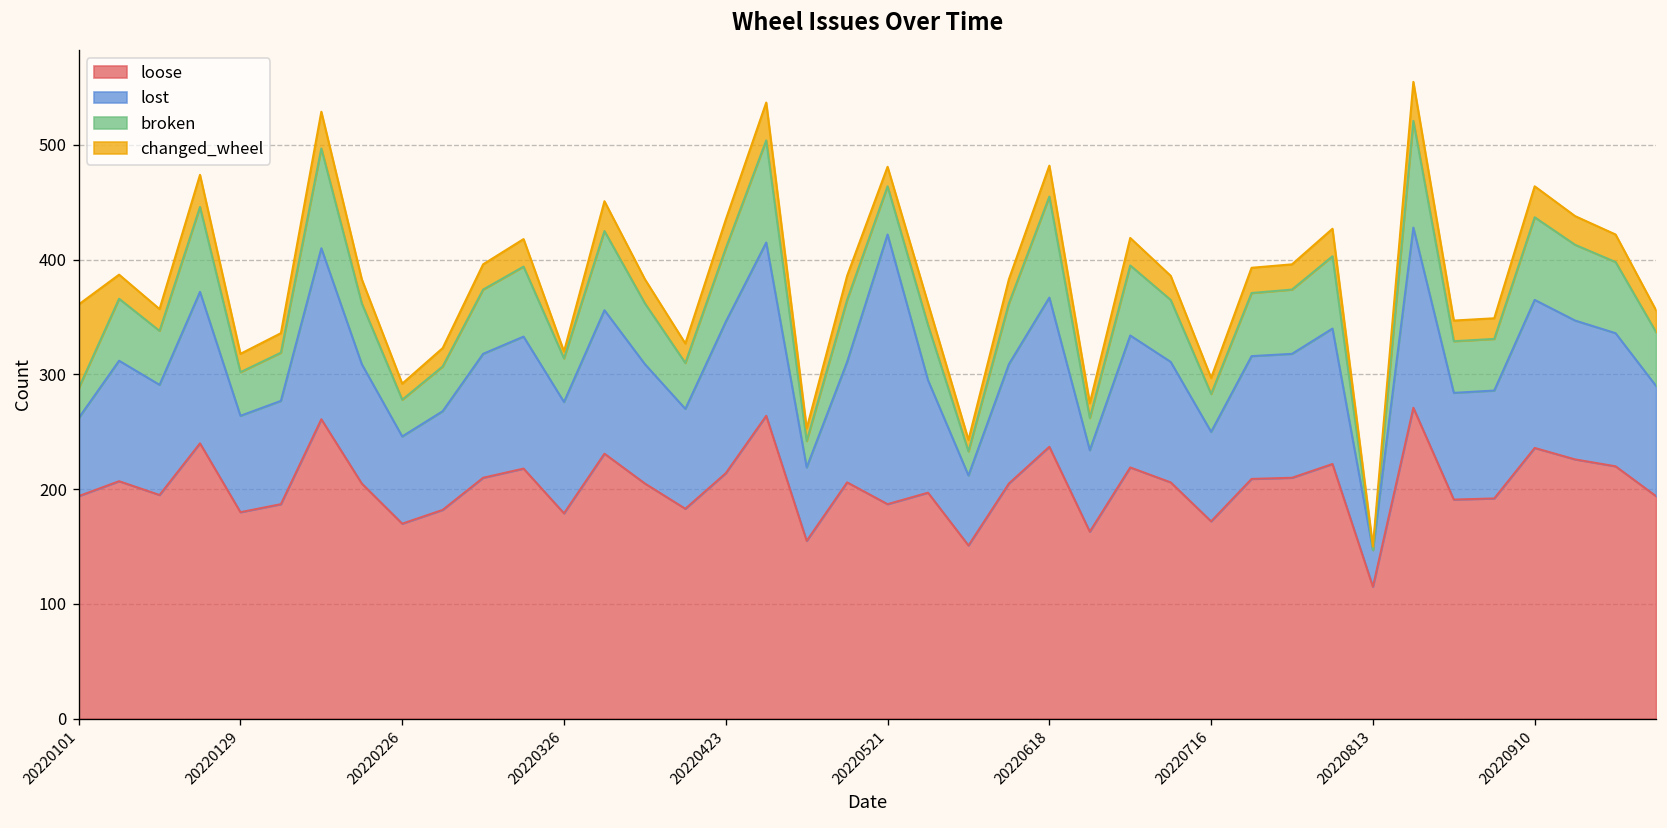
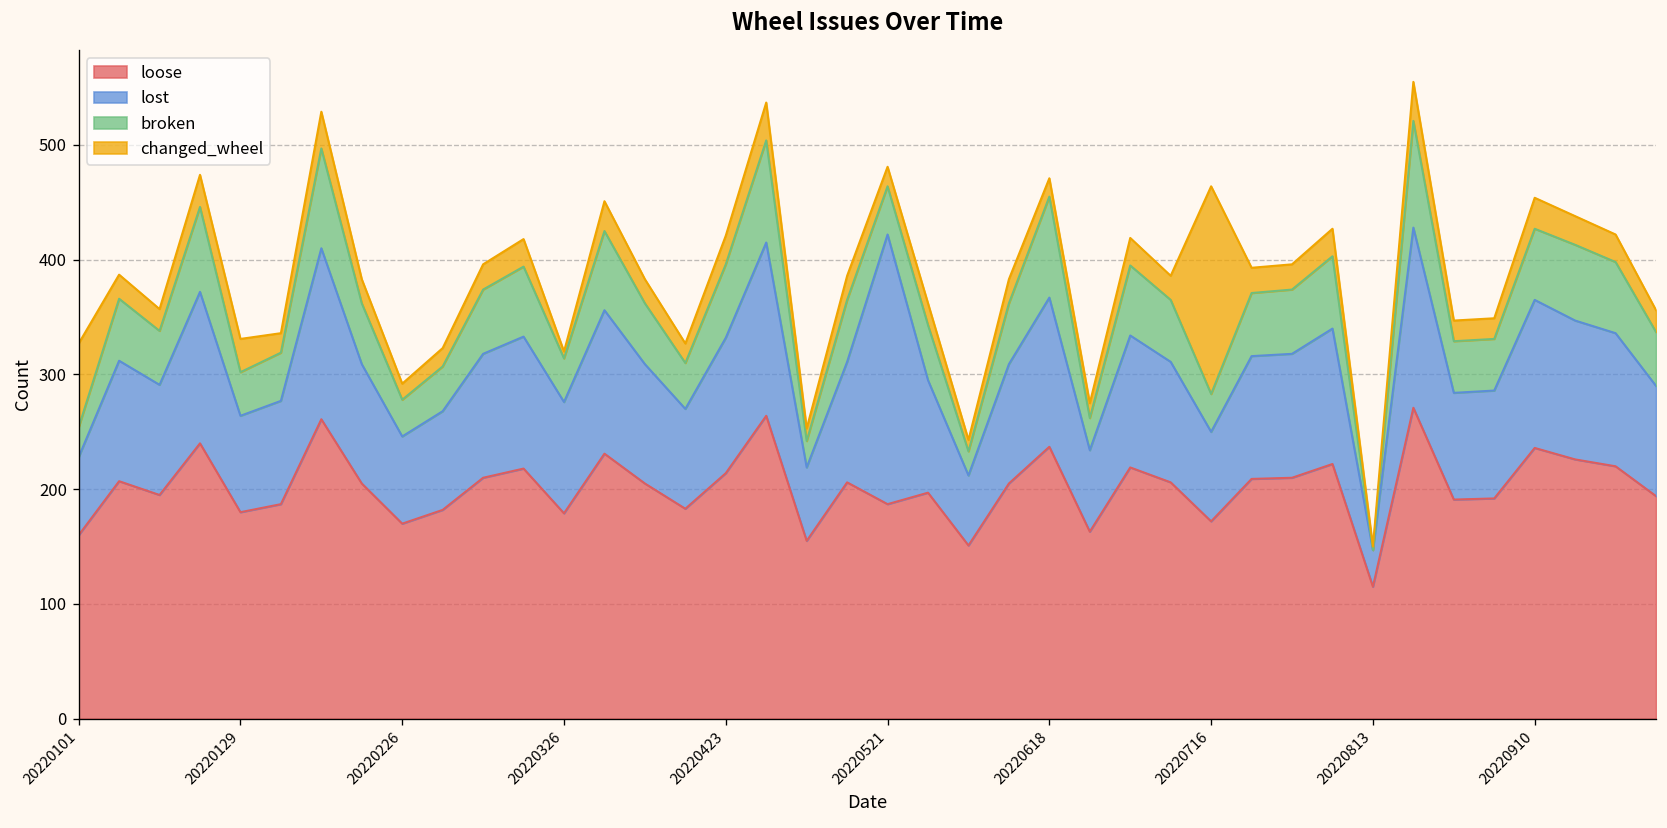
loose, 20220101: 190 -> 160
changed_wheel, 20220129: 20 -> 30
lost, 20220423: 130 -> 120
changed_wheel, 20220618: 30 -> 20
changed_wheel, 20220716: 10 -> 180
broken, 20220910: 70 -> 60
